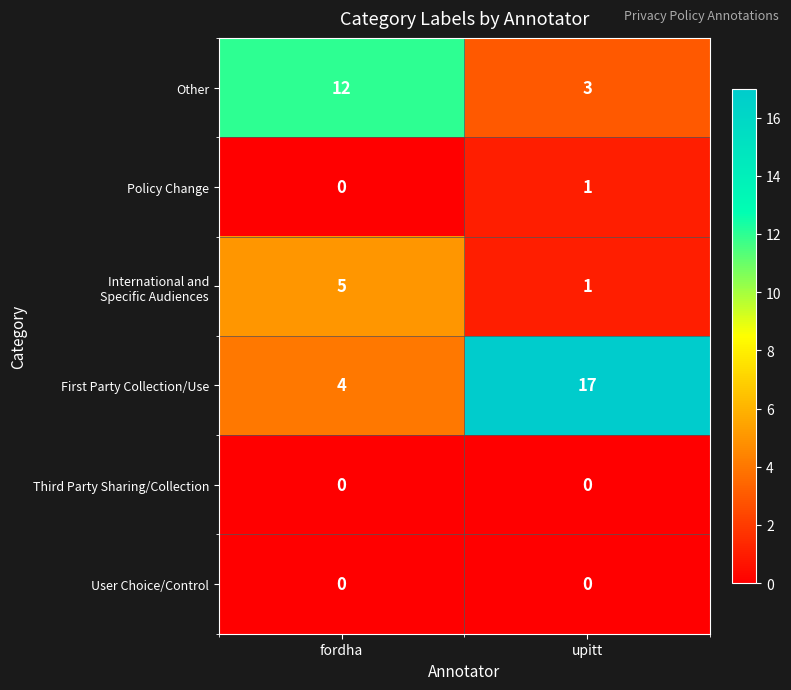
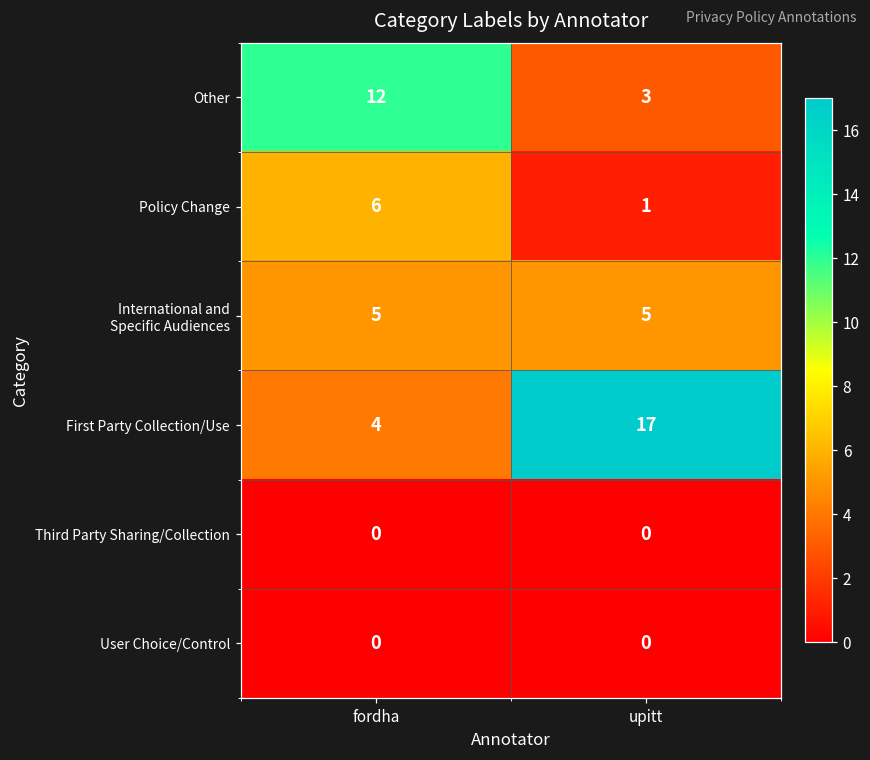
Policy Change, fordha: 0 -> 6
International and Specific Audiences, upitt: 1 -> 5
